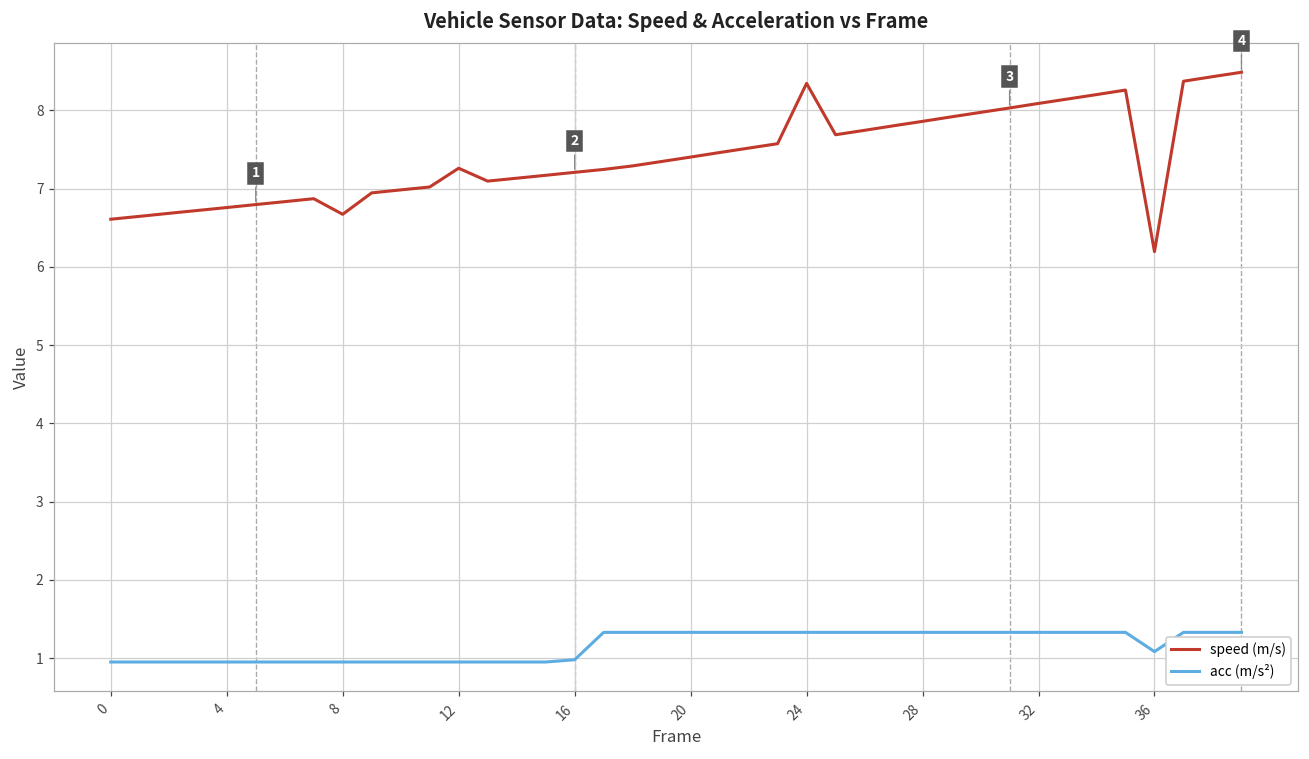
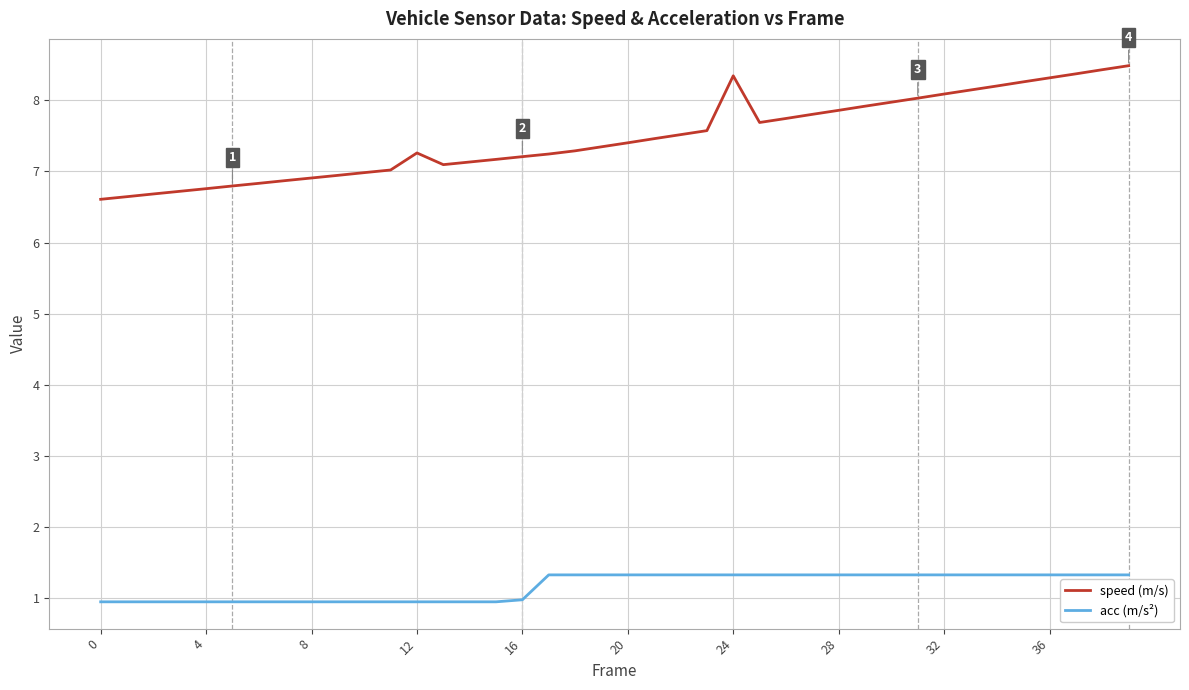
speed (m/s), 8: 6.7 -> 6.9
speed (m/s), 36: 6.2 -> 8.3
acc (m/s²), 36: 1.1 -> 1.3
